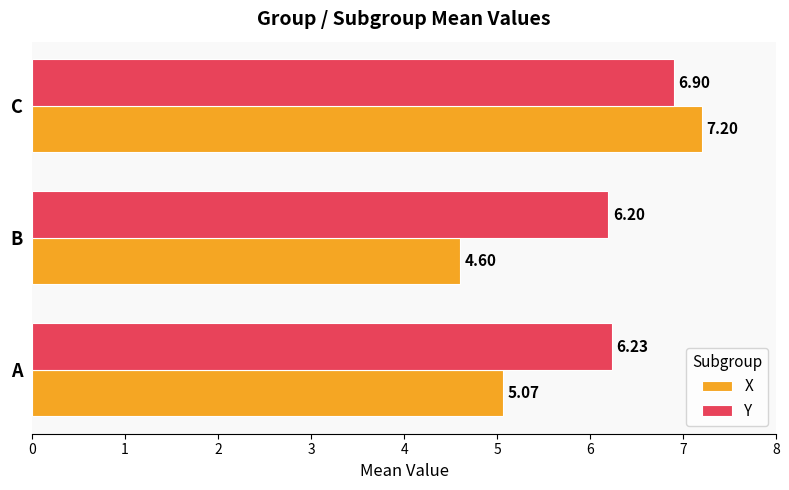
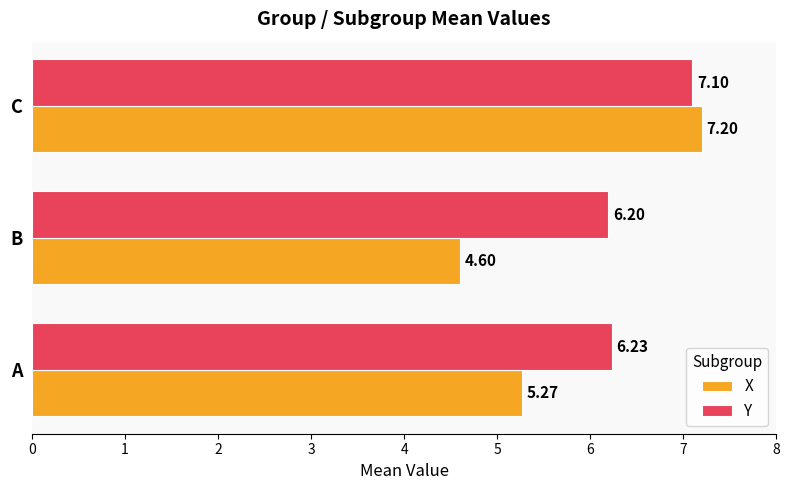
Y, C: 6.90 -> 7.10
X, A: 5.07 -> 5.27
